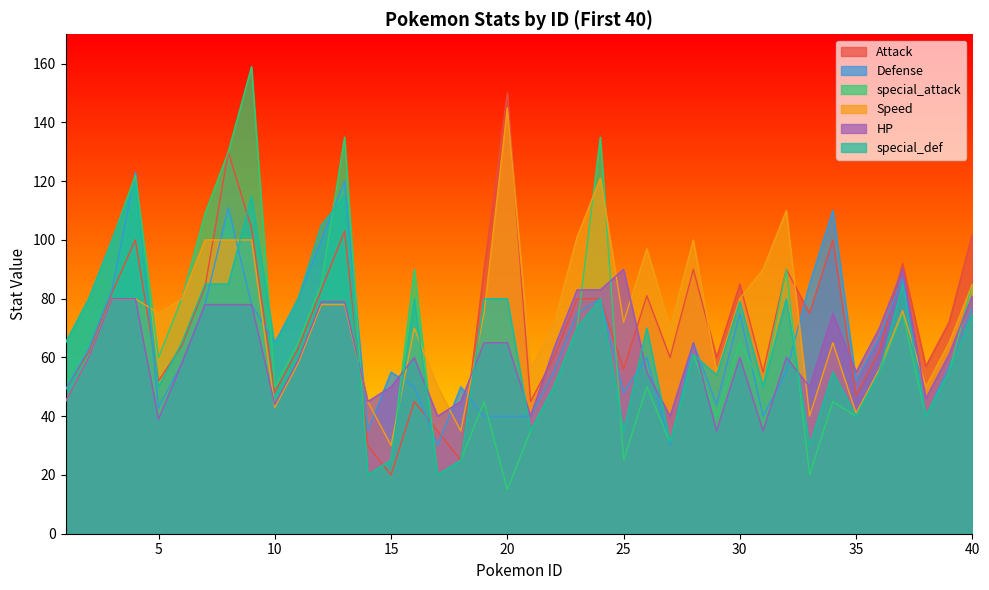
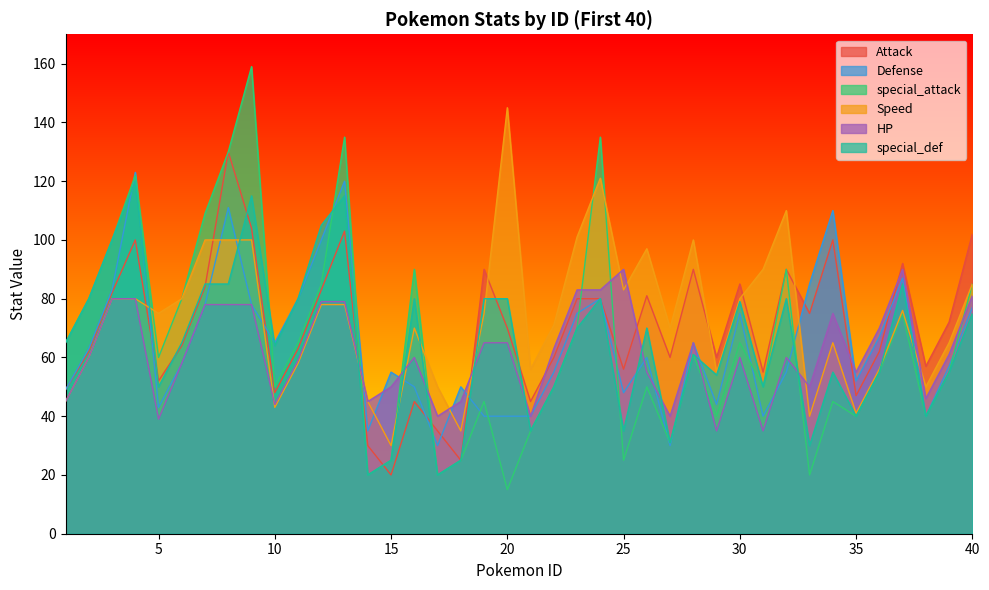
Attack, 20: 150 -> 70
Speed, 25: 72 -> 83
